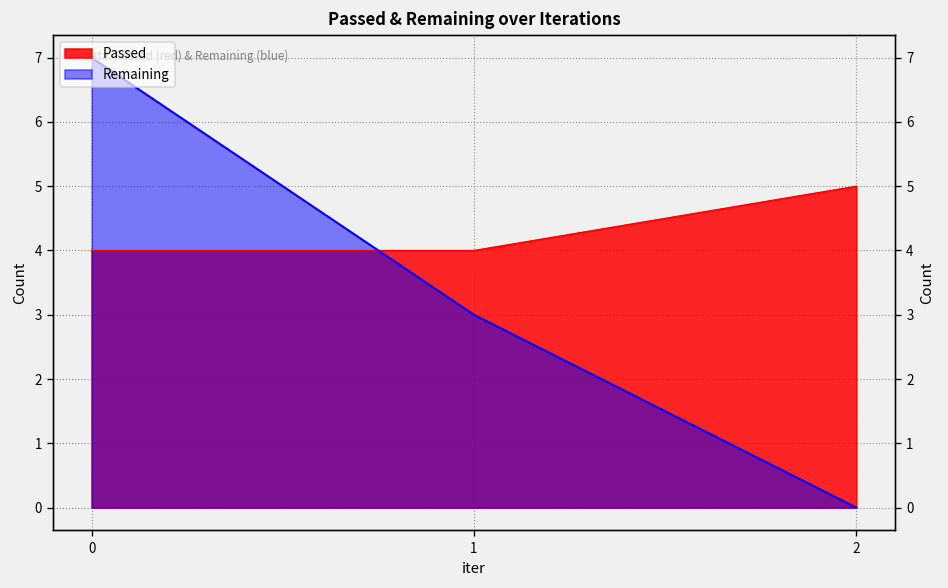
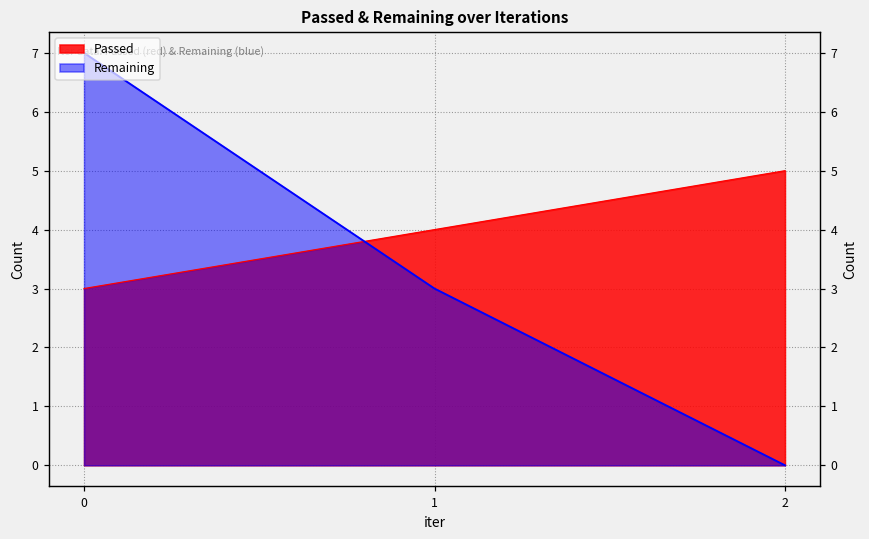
Passed, 0: 4 -> 3
